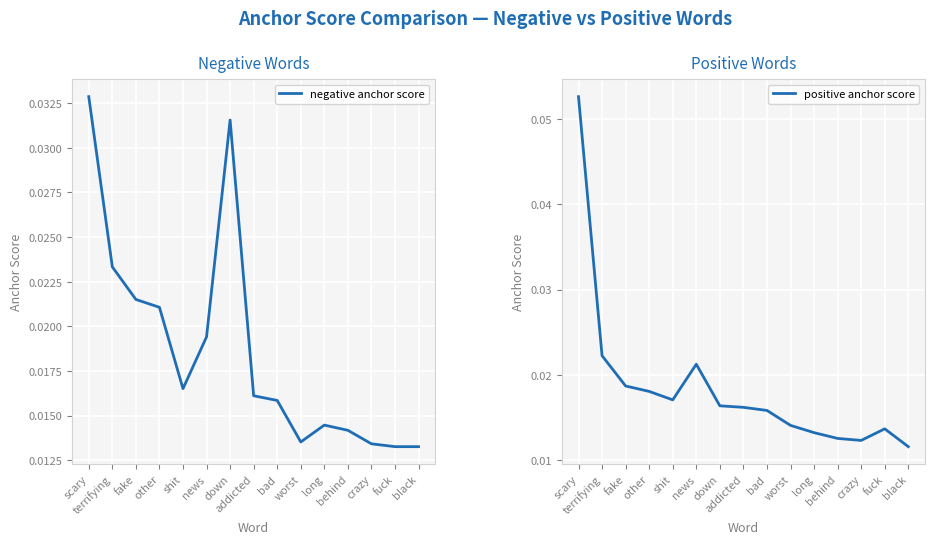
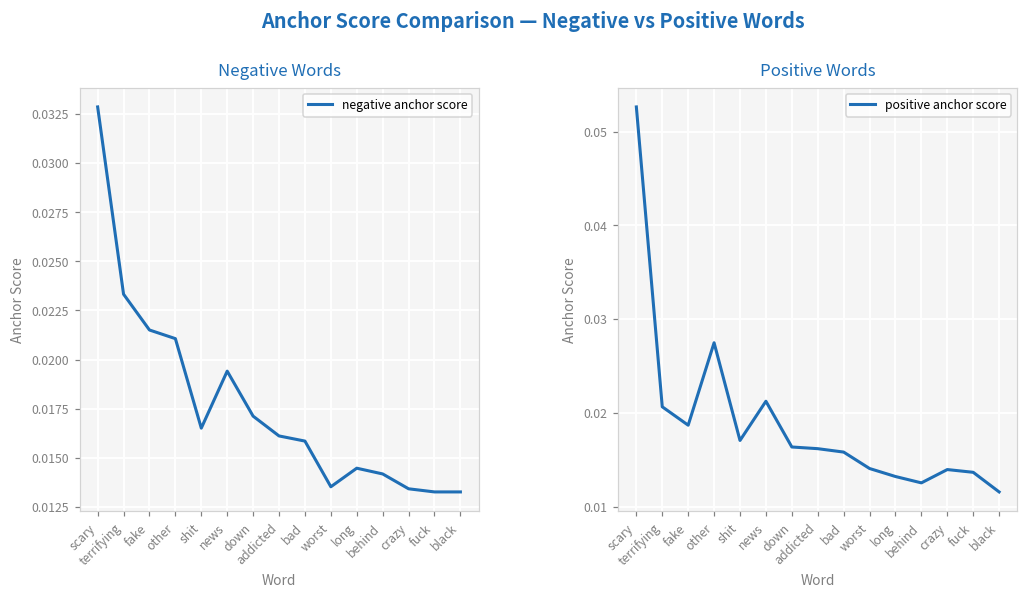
Negative Words, down: 0.0316 -> 0.0171
Positive Words, terrifying: 0.022 -> 0.021
Positive Words, other: 0.018 -> 0.027
Positive Words, crazy: 0.012 -> 0.014
